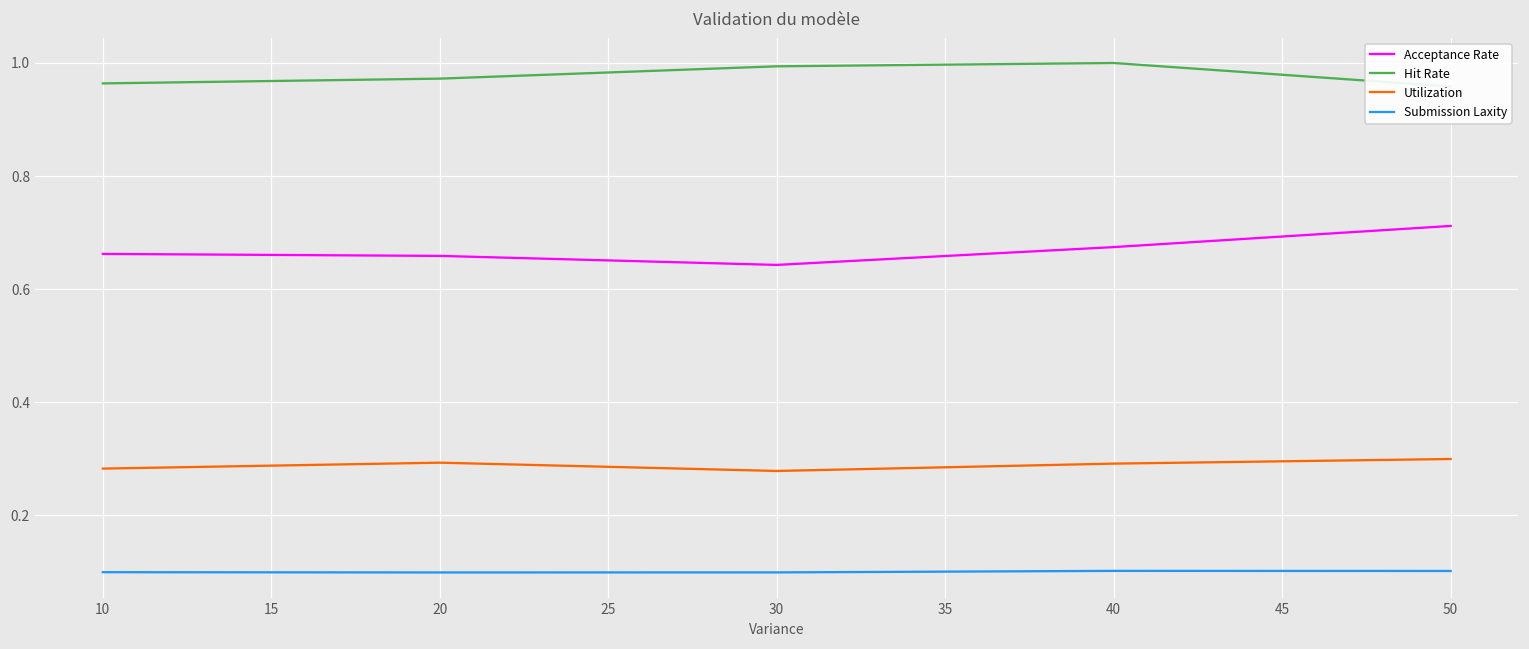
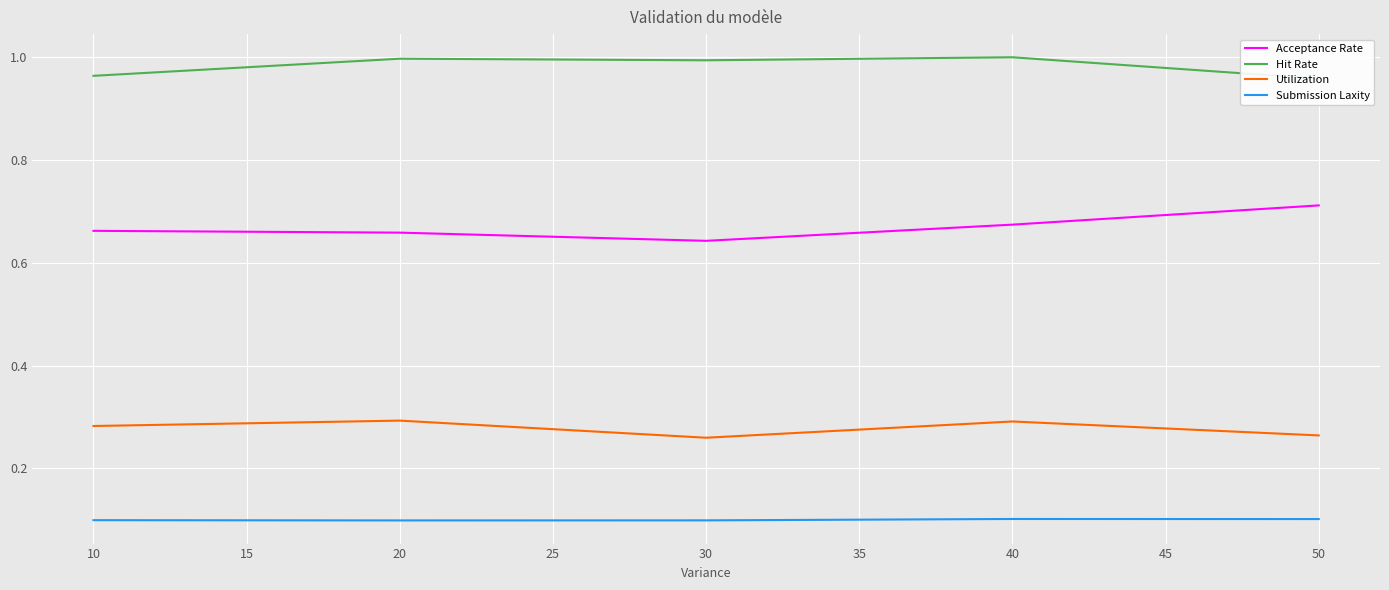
Hit Rate, 20: 0.97 -> 1.00
Utilization, 30: 0.28 -> 0.26
Utilization, 50: 0.30 -> 0.26
